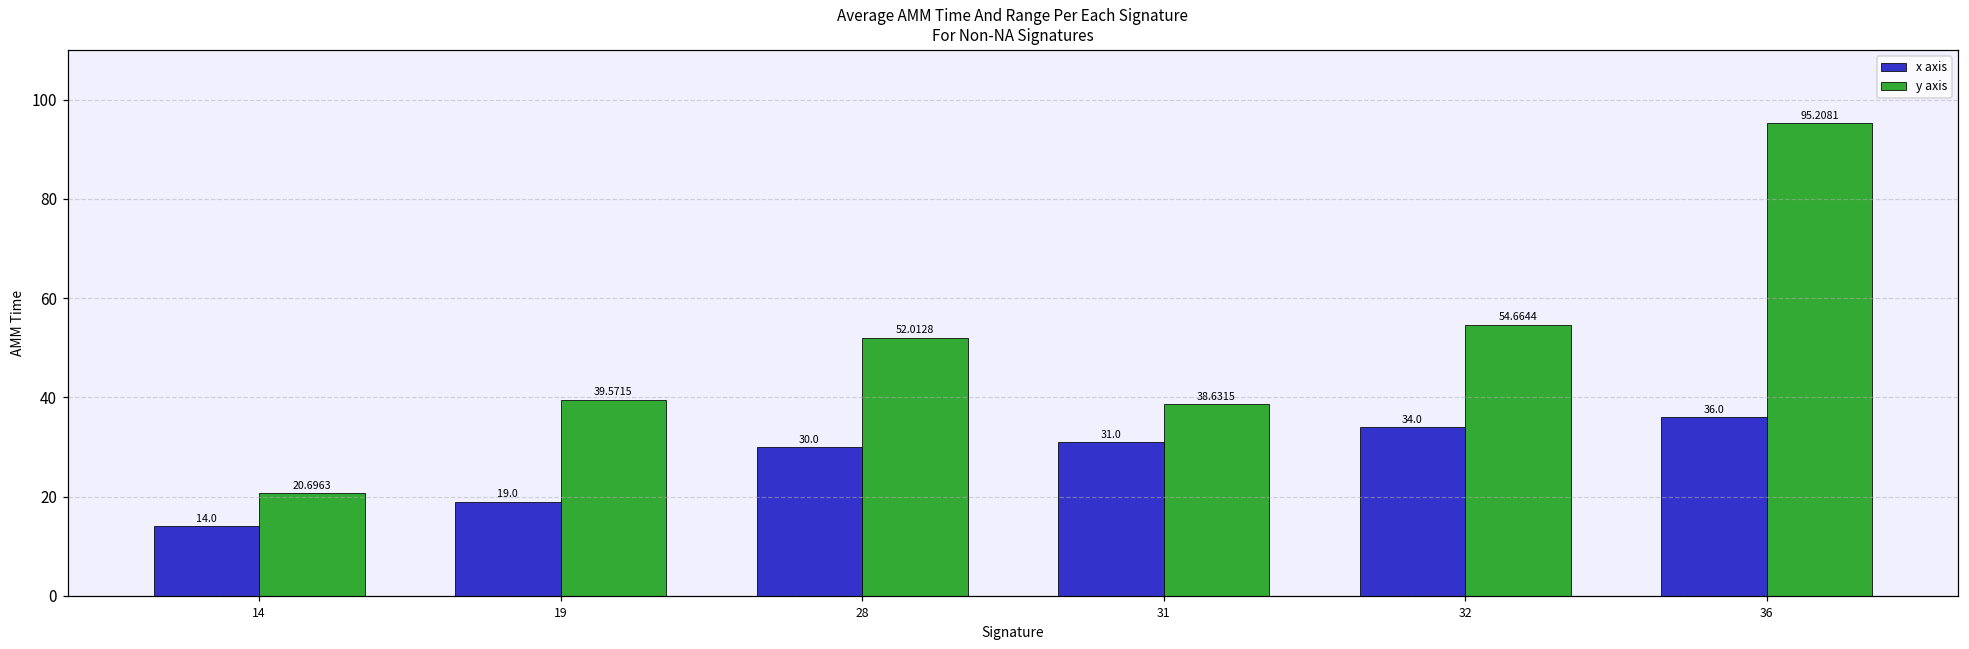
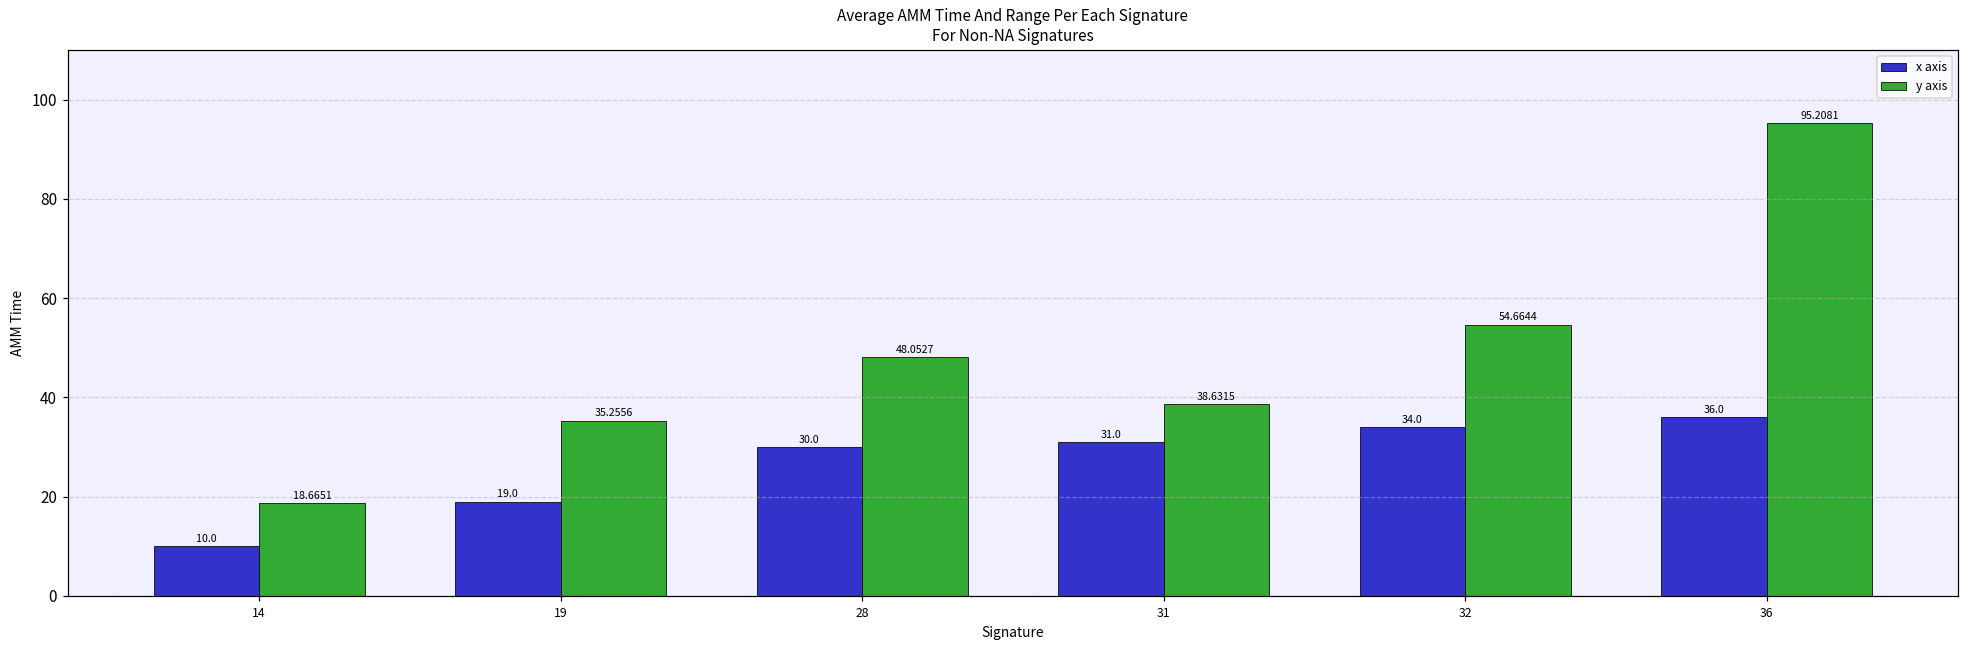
x axis, 14: 14.0 -> 10.0
y axis, 14: 20.6963 -> 18.6651
y axis, 19: 39.5715 -> 35.2556
y axis, 28: 52.0128 -> 48.0527
